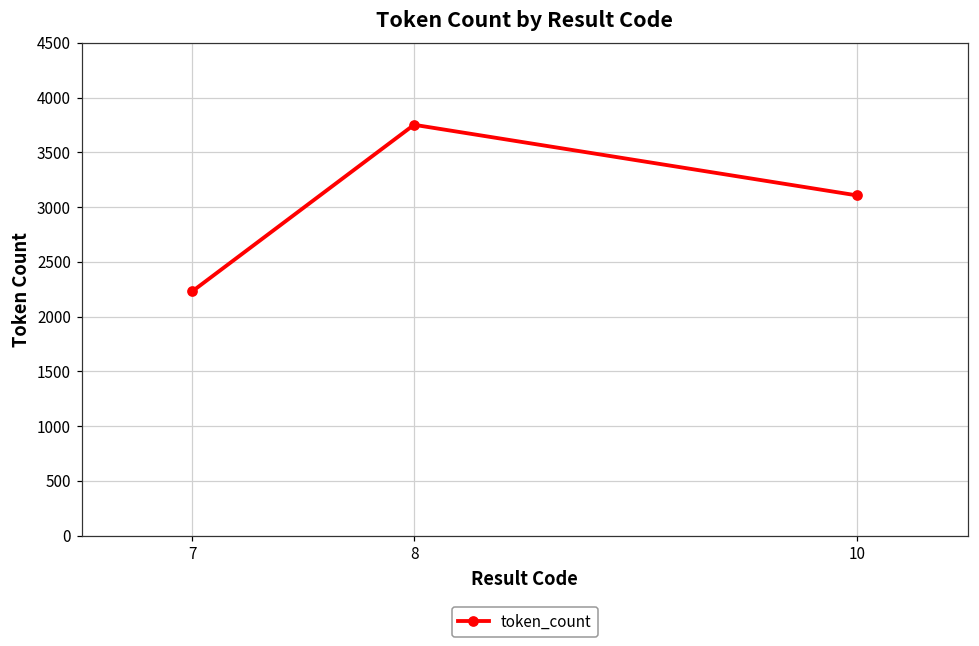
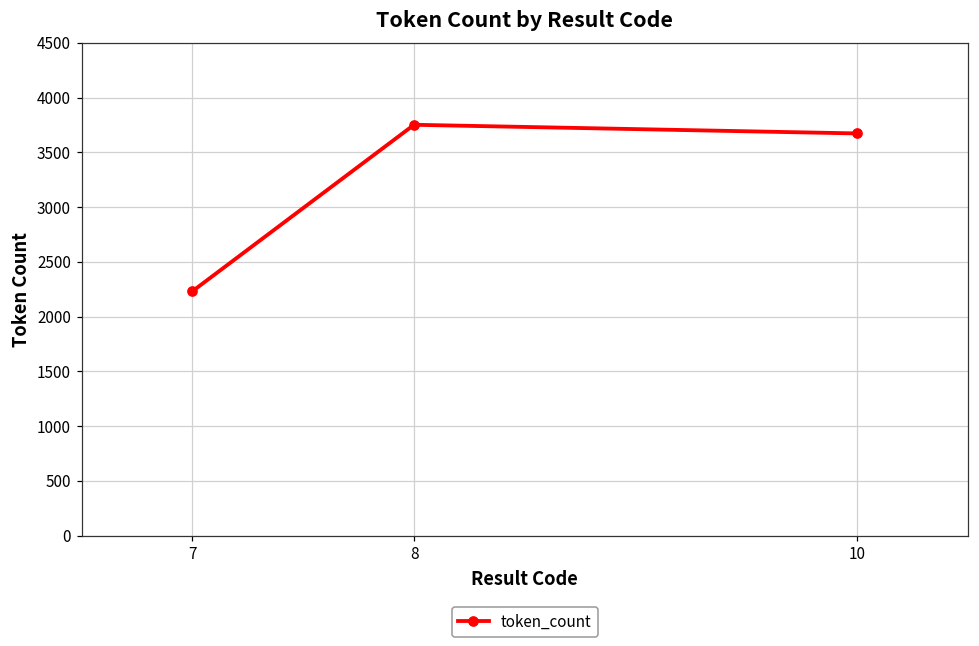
10: 3100 -> 3700
